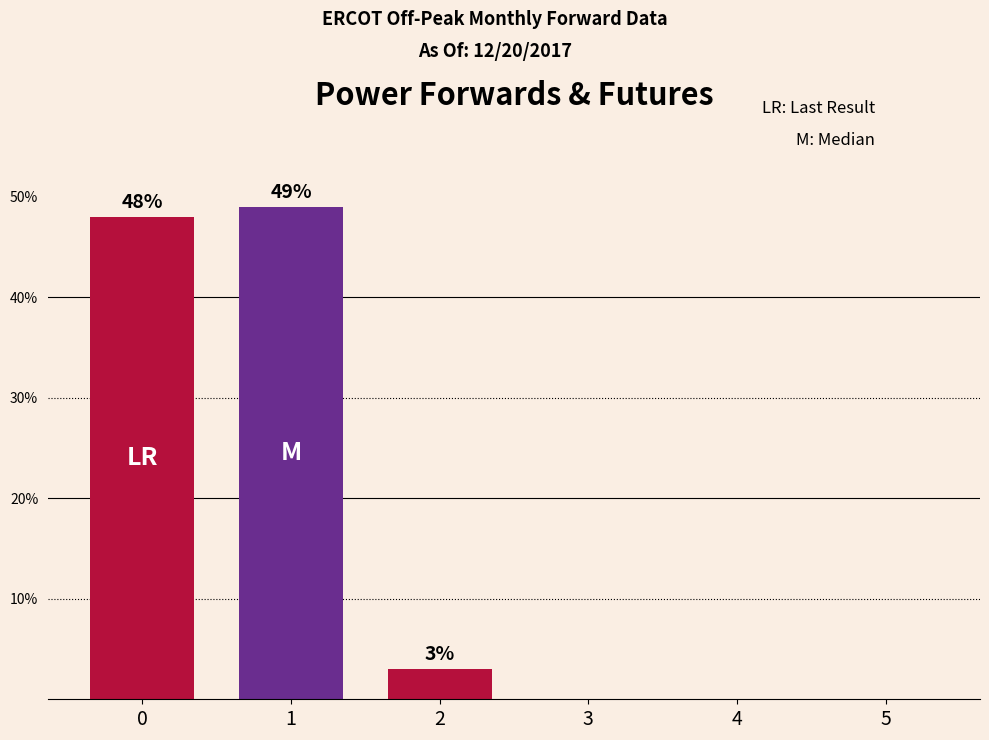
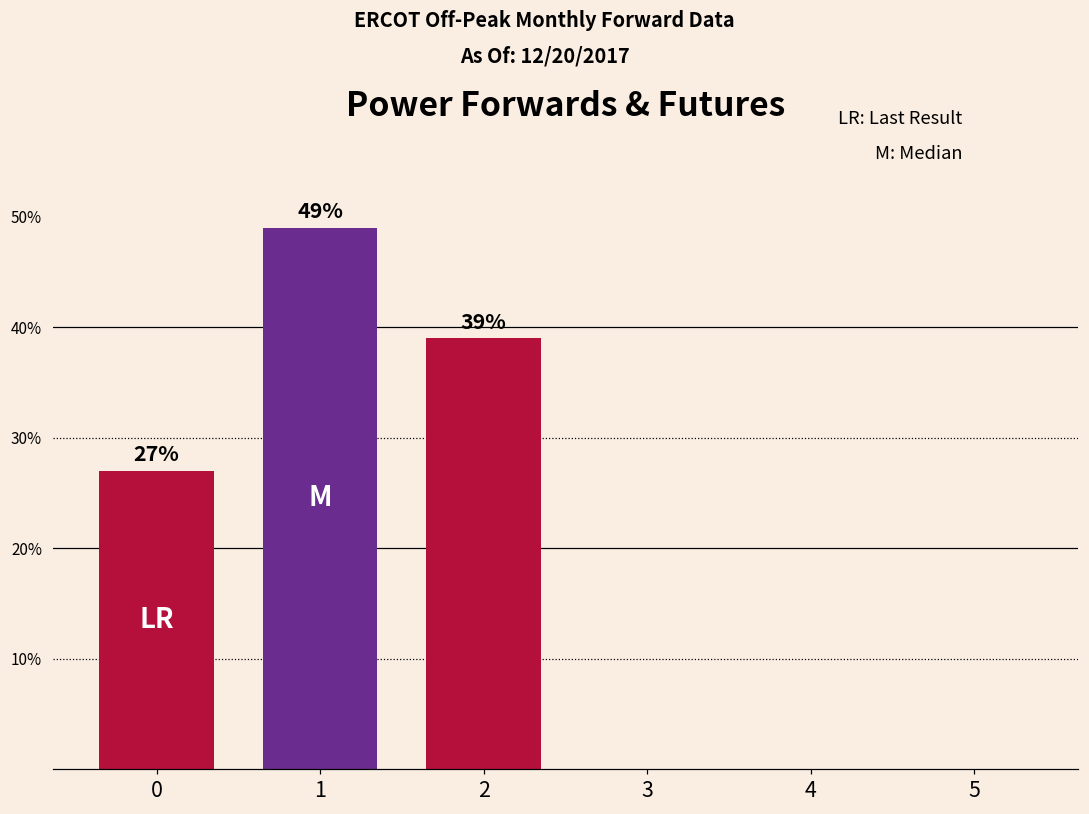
0: 48% -> 27%
2: 3% -> 39%
